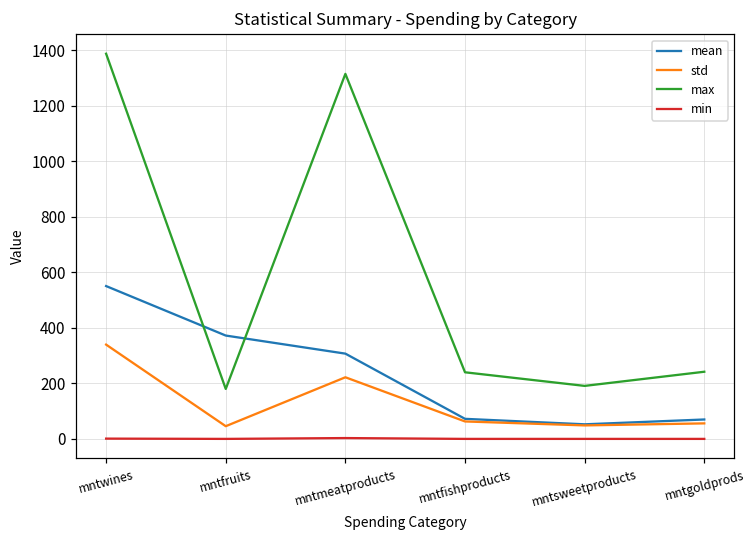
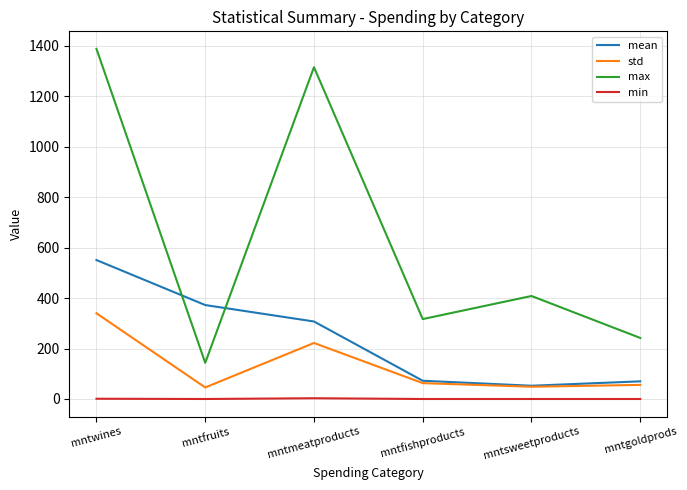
max, mntfruits: 180 -> 140
max, mntfishproducts: 240 -> 320
max, mntsweetproducts: 190 -> 410
